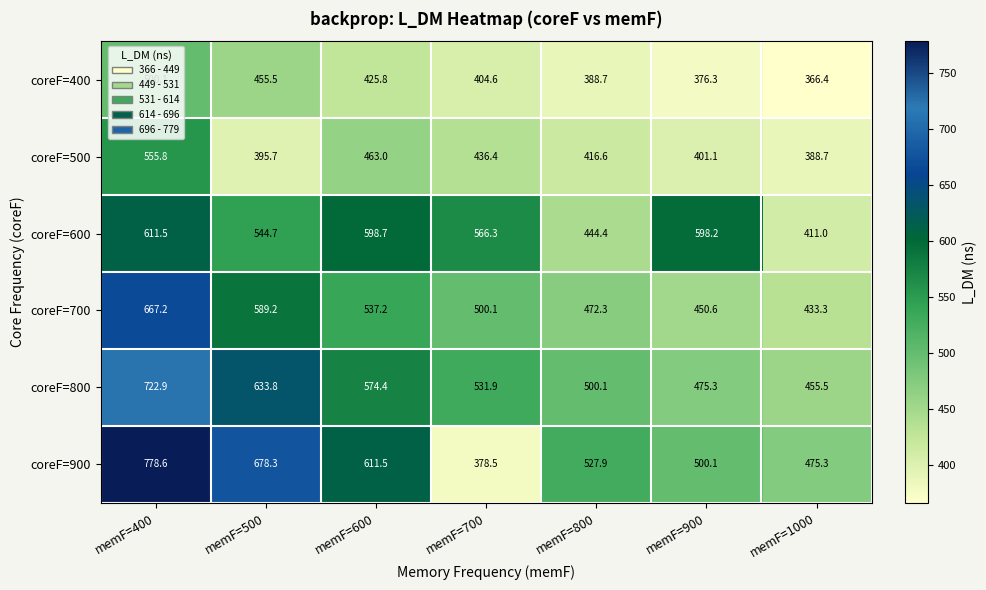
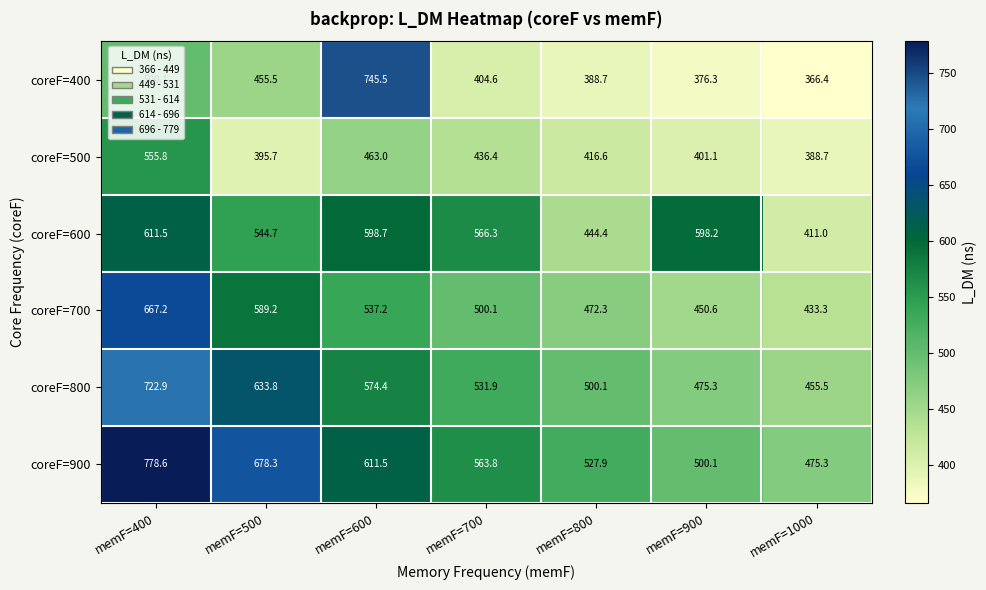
coreF=400, memF=600: 425.8 -> 745.5
coreF=900, memF=700: 378.5 -> 563.8
